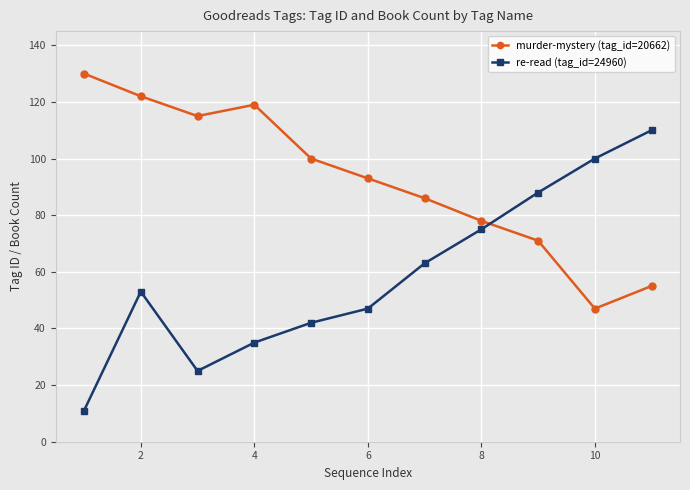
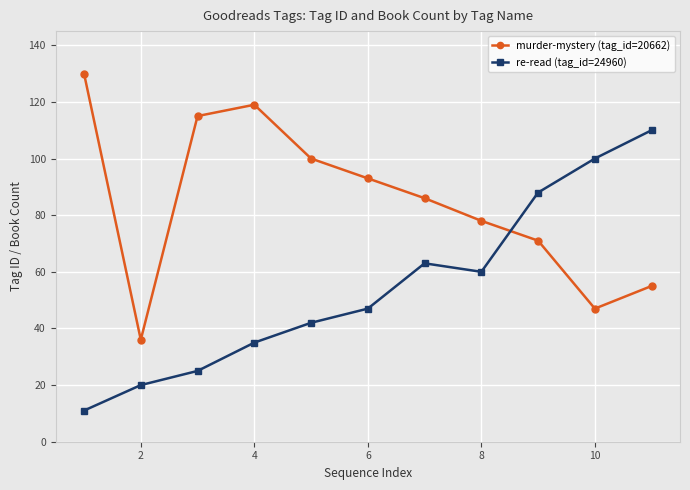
murder-mystery (tag_id=20662), 2: 122 -> 36
re-read (tag_id=24960), 2: 53 -> 20
re-read (tag_id=24960), 8: 75 -> 60
